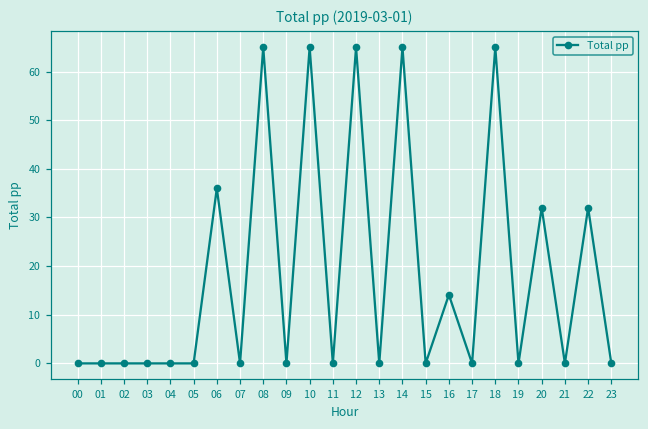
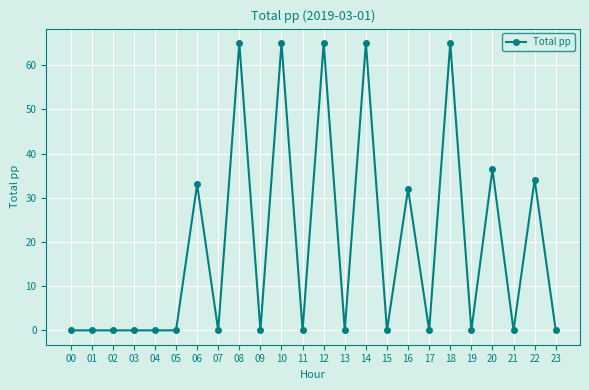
06: 36 -> 33
16: 14 -> 32
20: 32 -> 36
22: 32 -> 34
